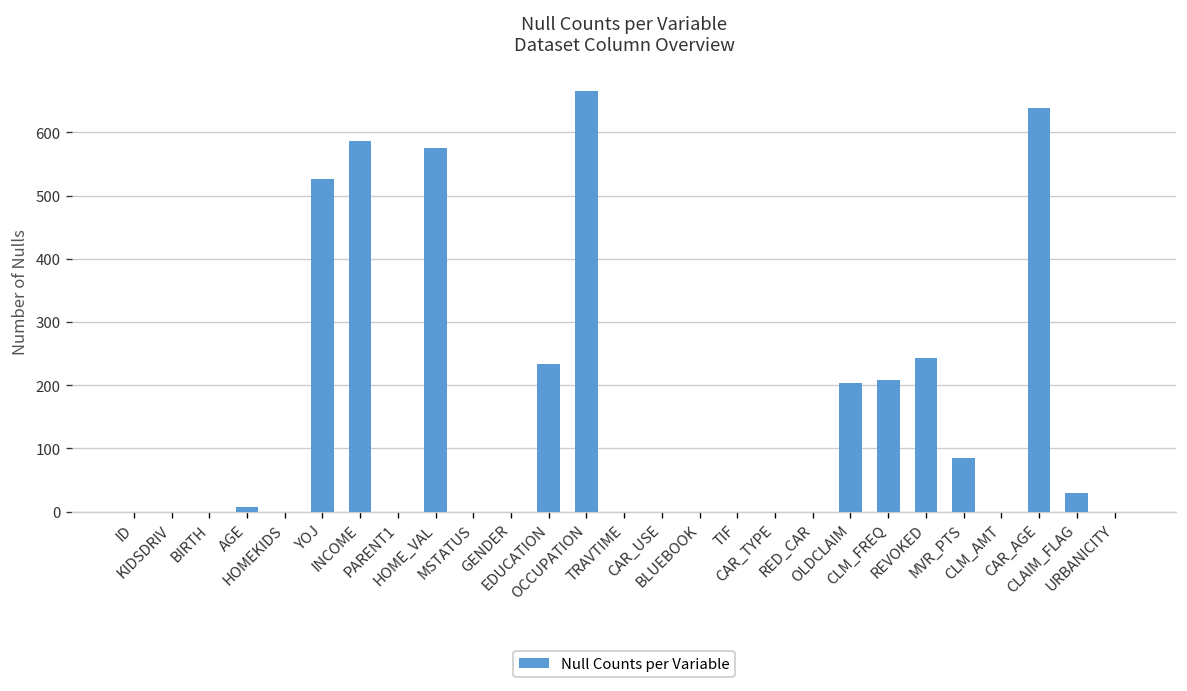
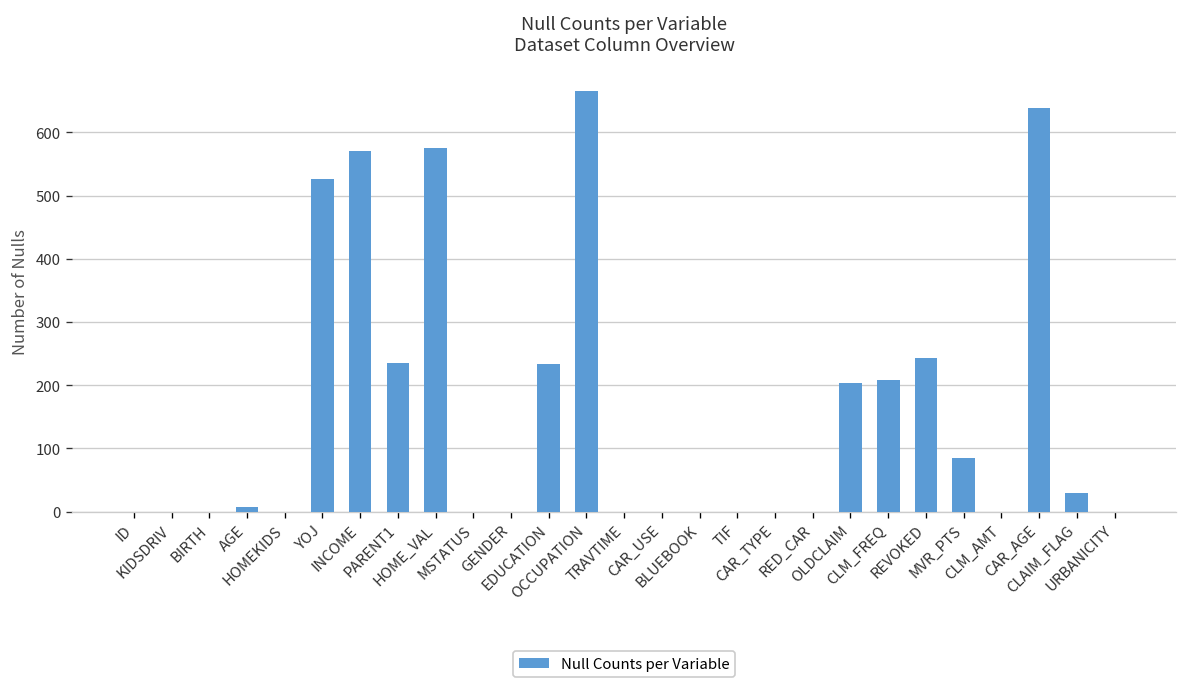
INCOME: 590 -> 570
PARENT1: 0 -> 240
